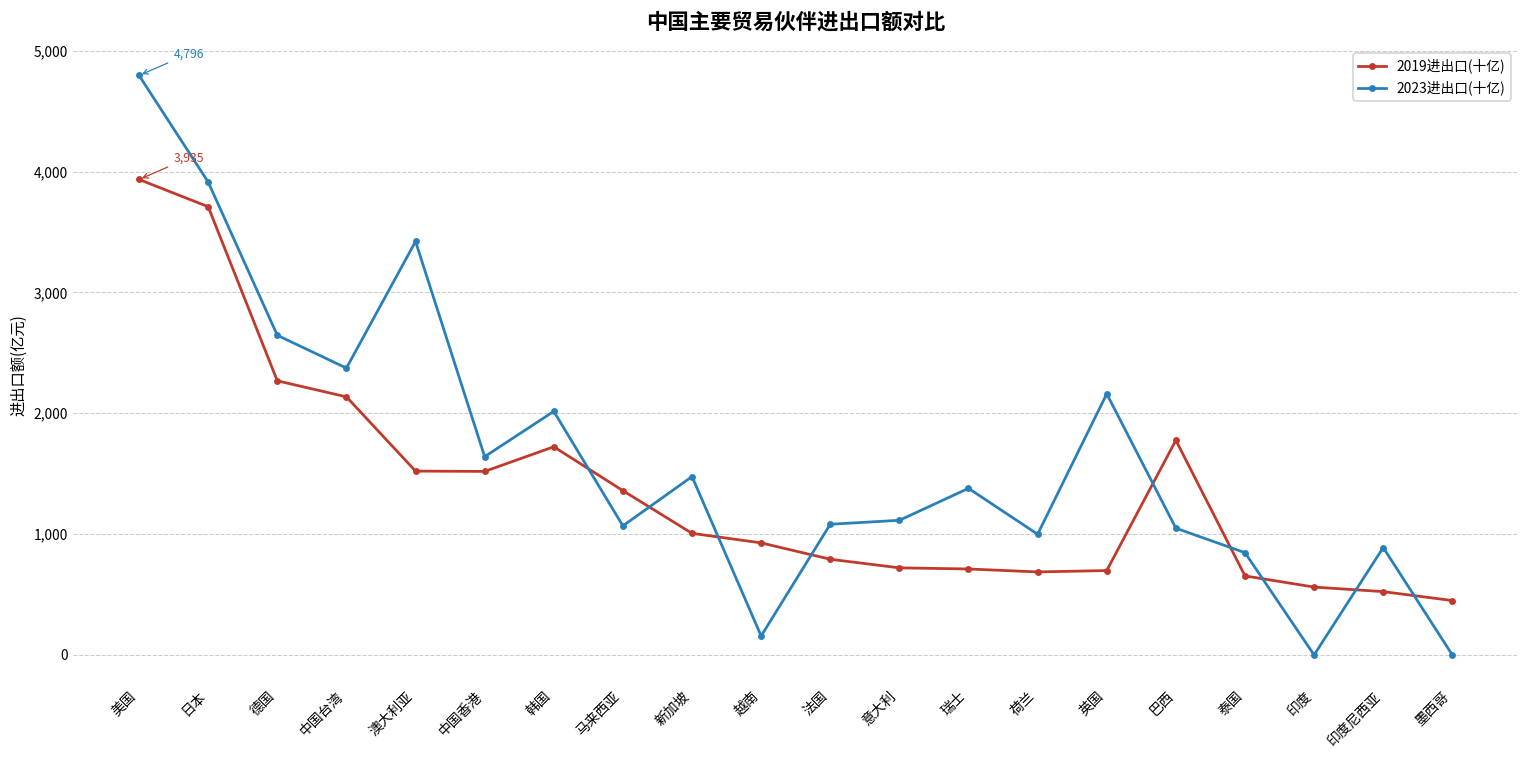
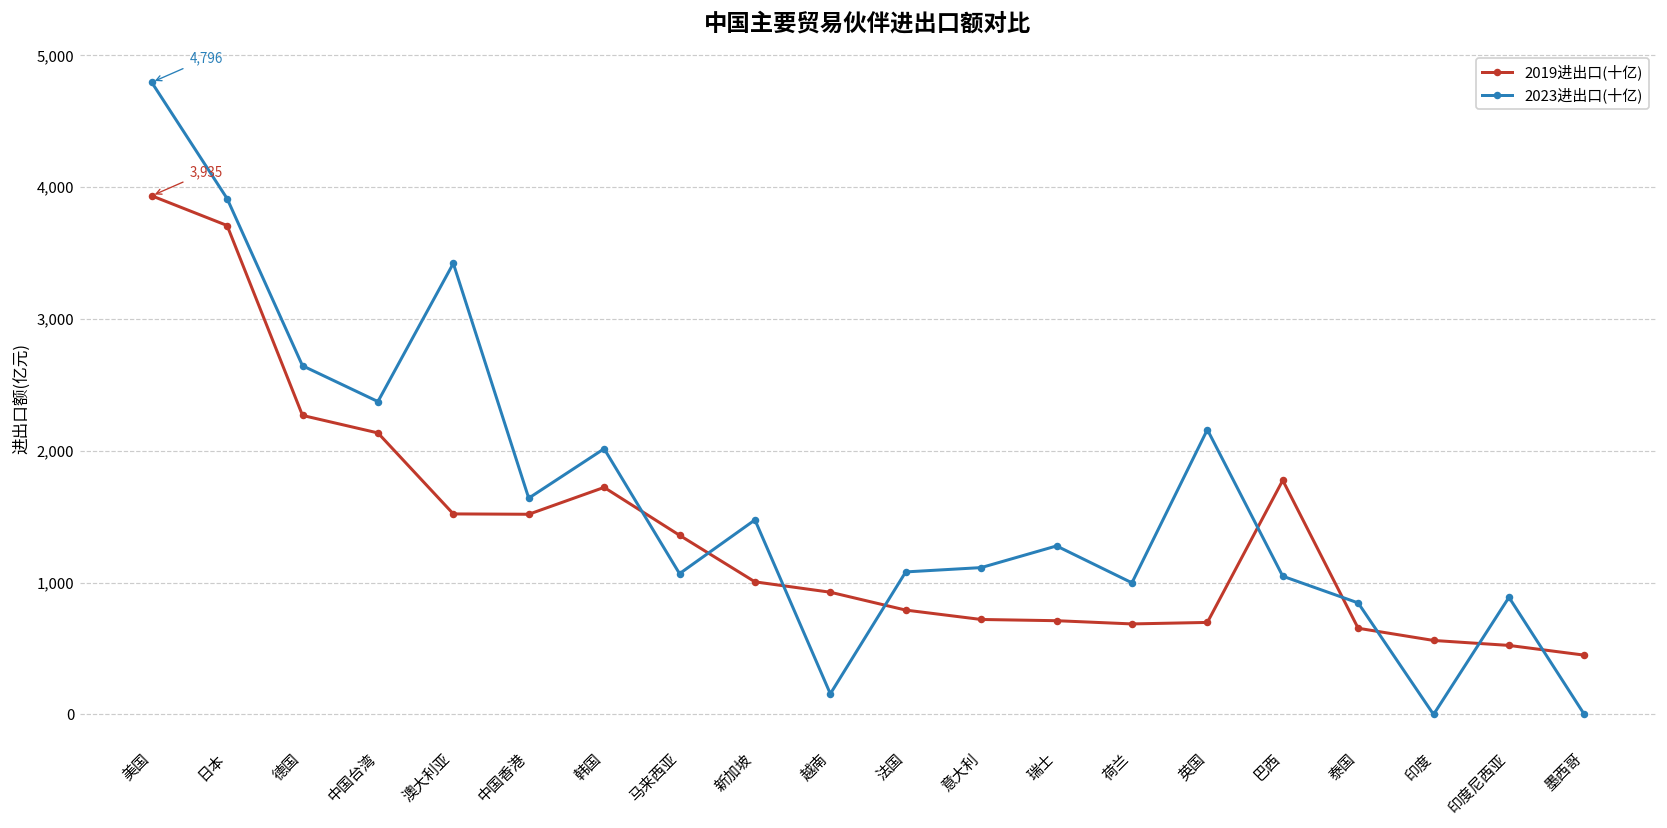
2023进出口(十亿), 瑞士: 1,380 -> 1,280
